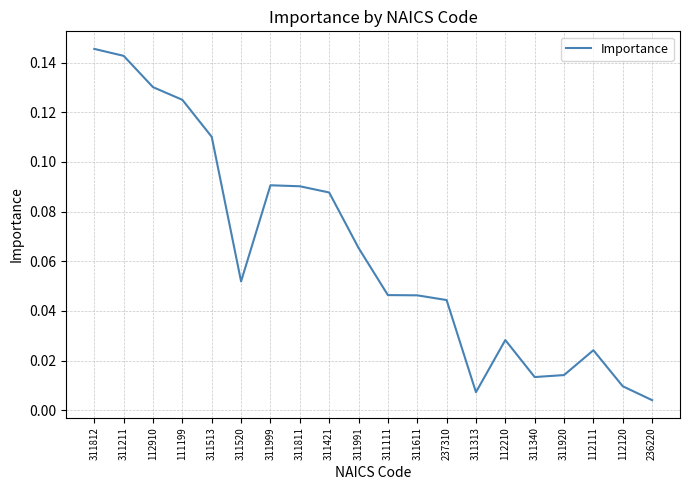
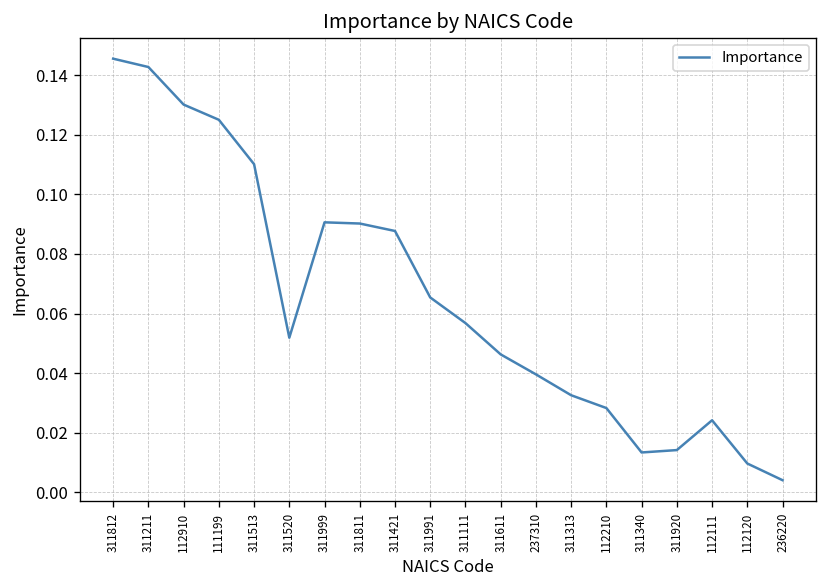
311111: 0.046 -> 0.057
237310: 0.044 -> 0.040
311313: 0.007 -> 0.033
